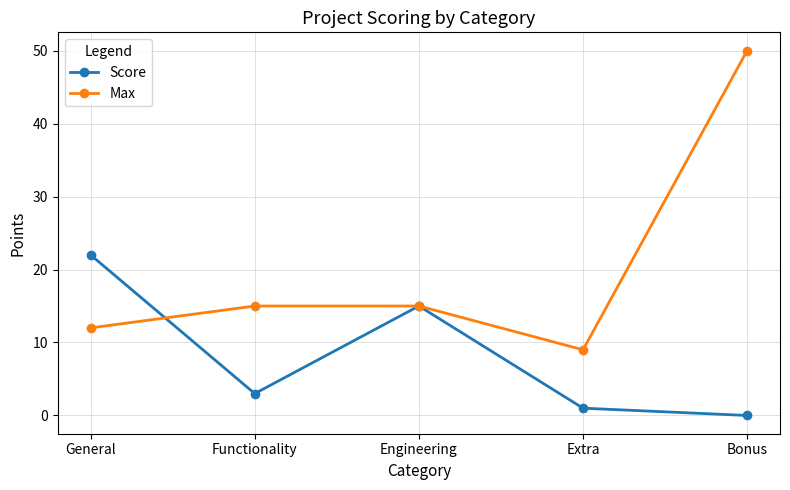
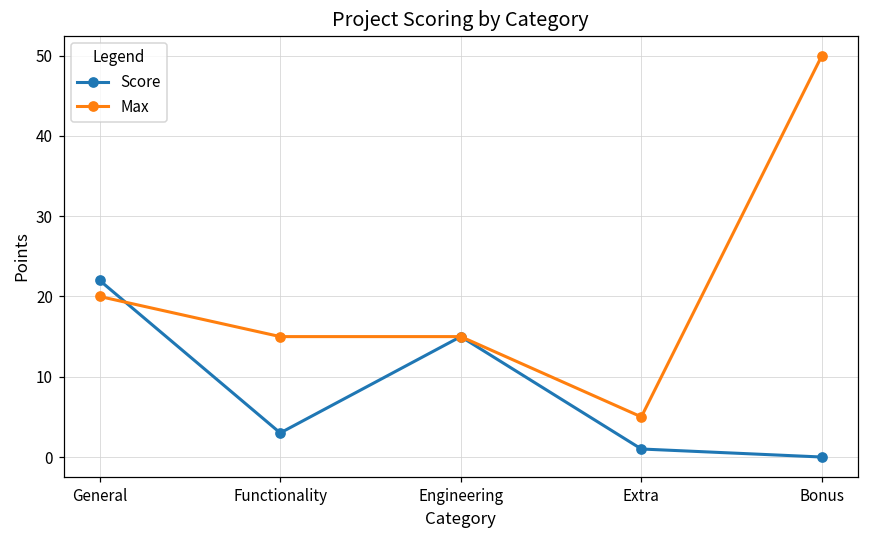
Max, General: 12 -> 20
Max, Extra: 9 -> 5
